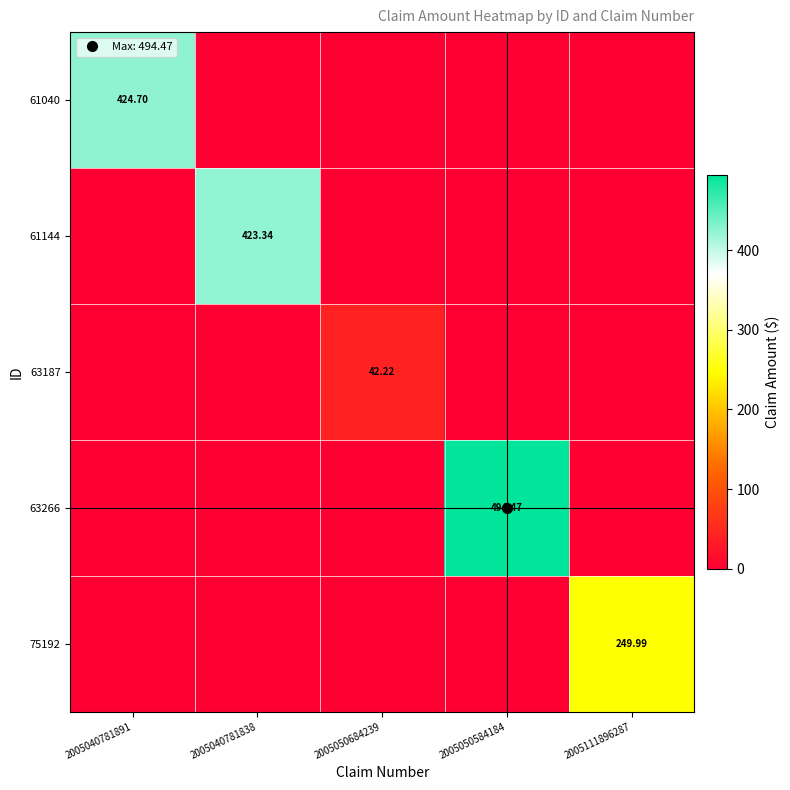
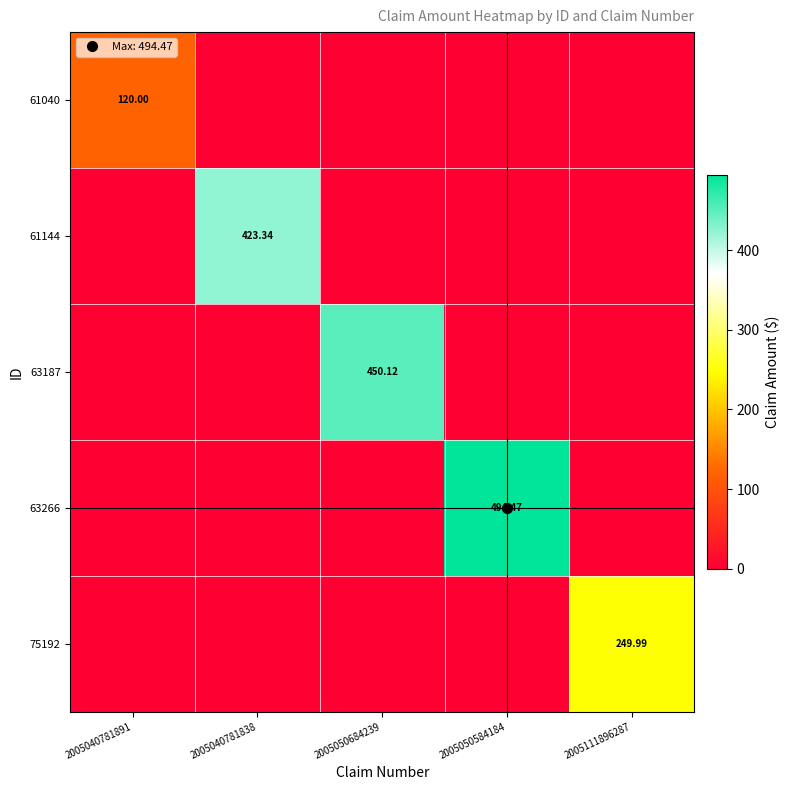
61040, 2005040781891: 424.70 -> 120.00
63187, 2005050684239: 42.22 -> 450.12
